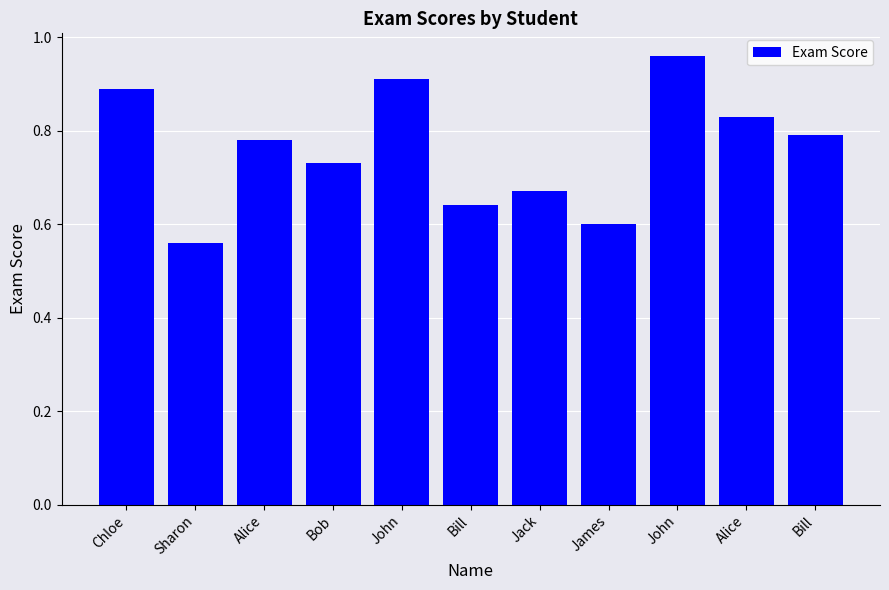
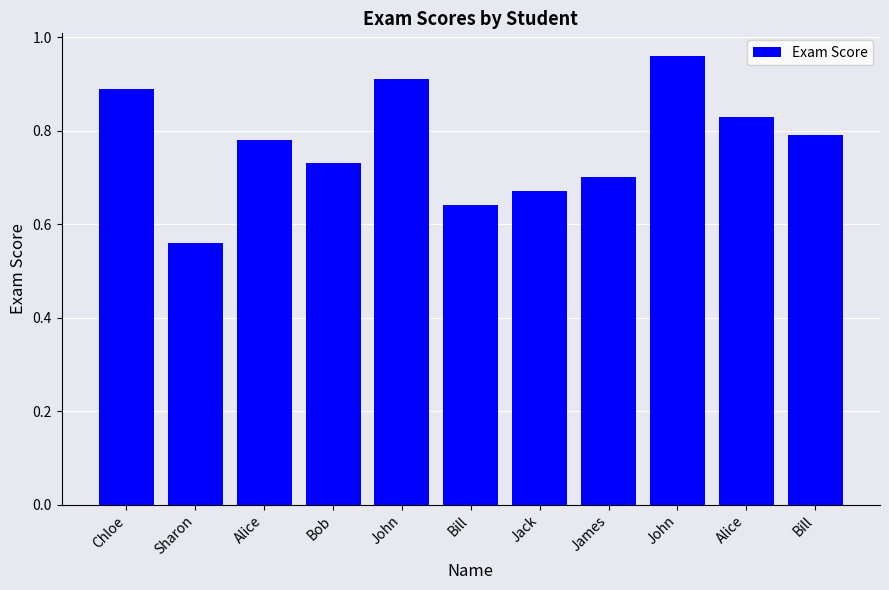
James: 0.6 -> 0.7
